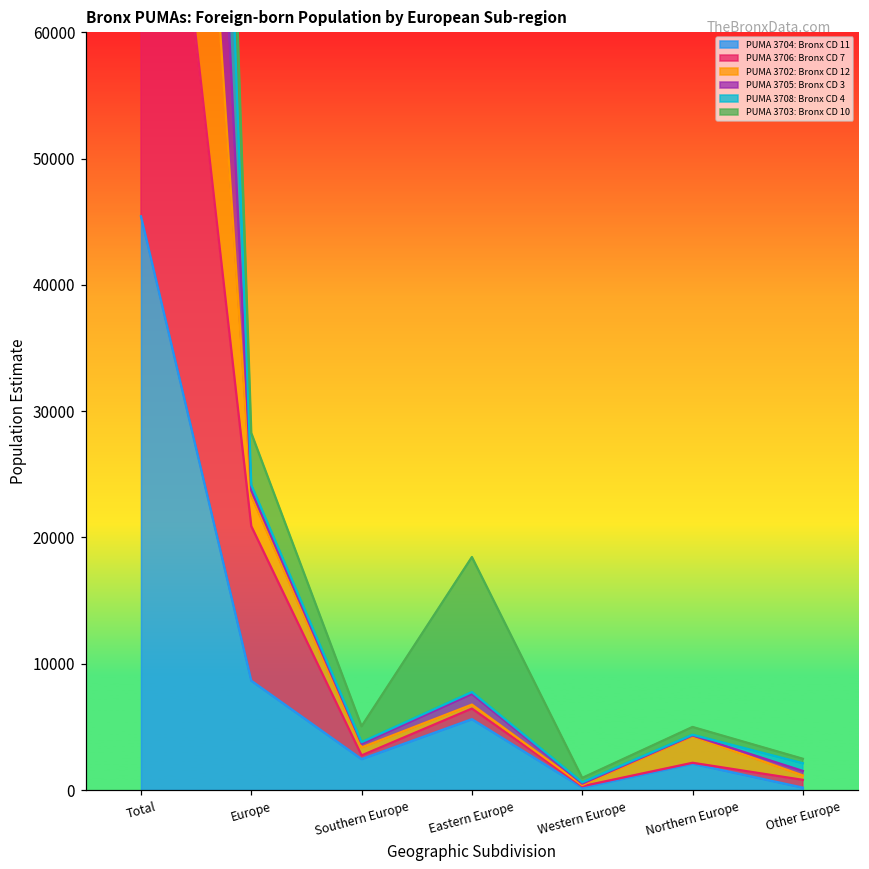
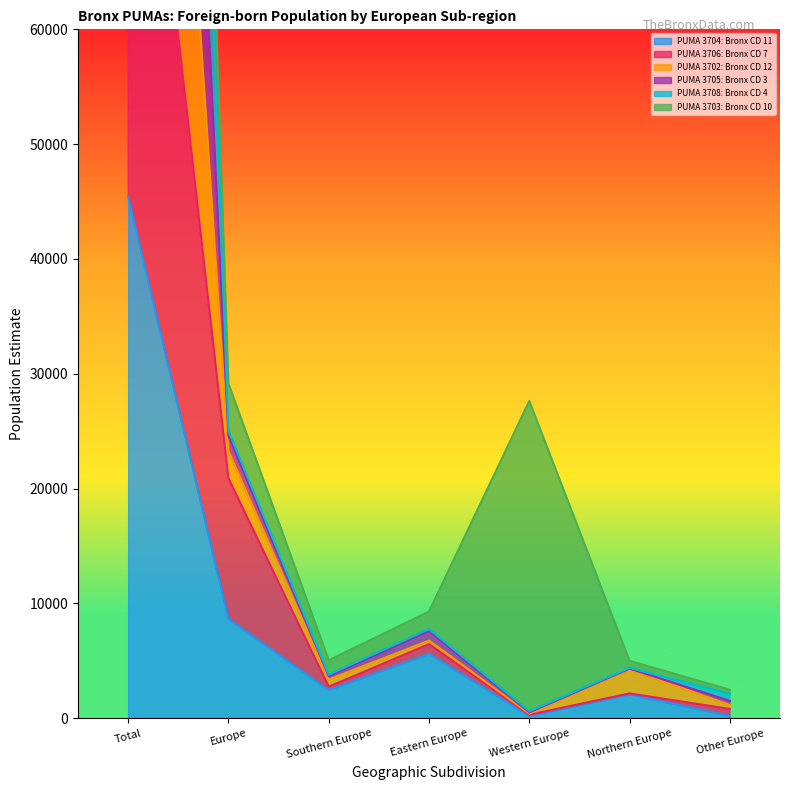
PUMA 3705: Bronx CD 3, Europe: 400 -> 1300
PUMA 3703: Bronx CD 10, Eastern Europe: 10700 -> 1500
PUMA 3703: Bronx CD 10, Western Europe: 400 -> 27000
